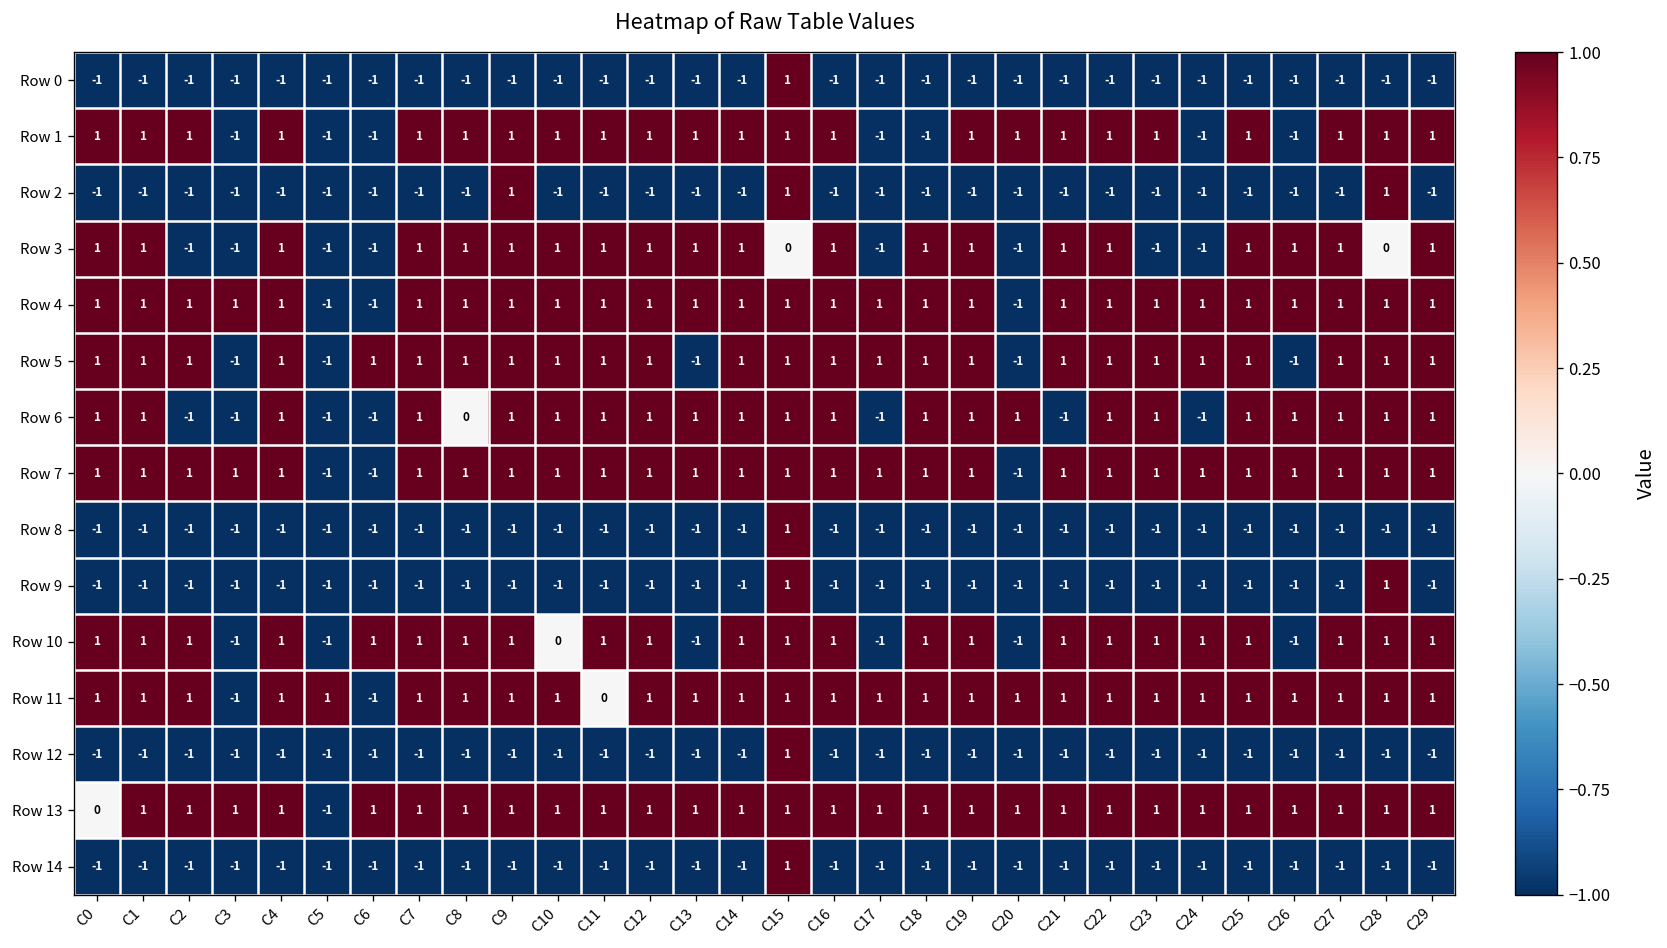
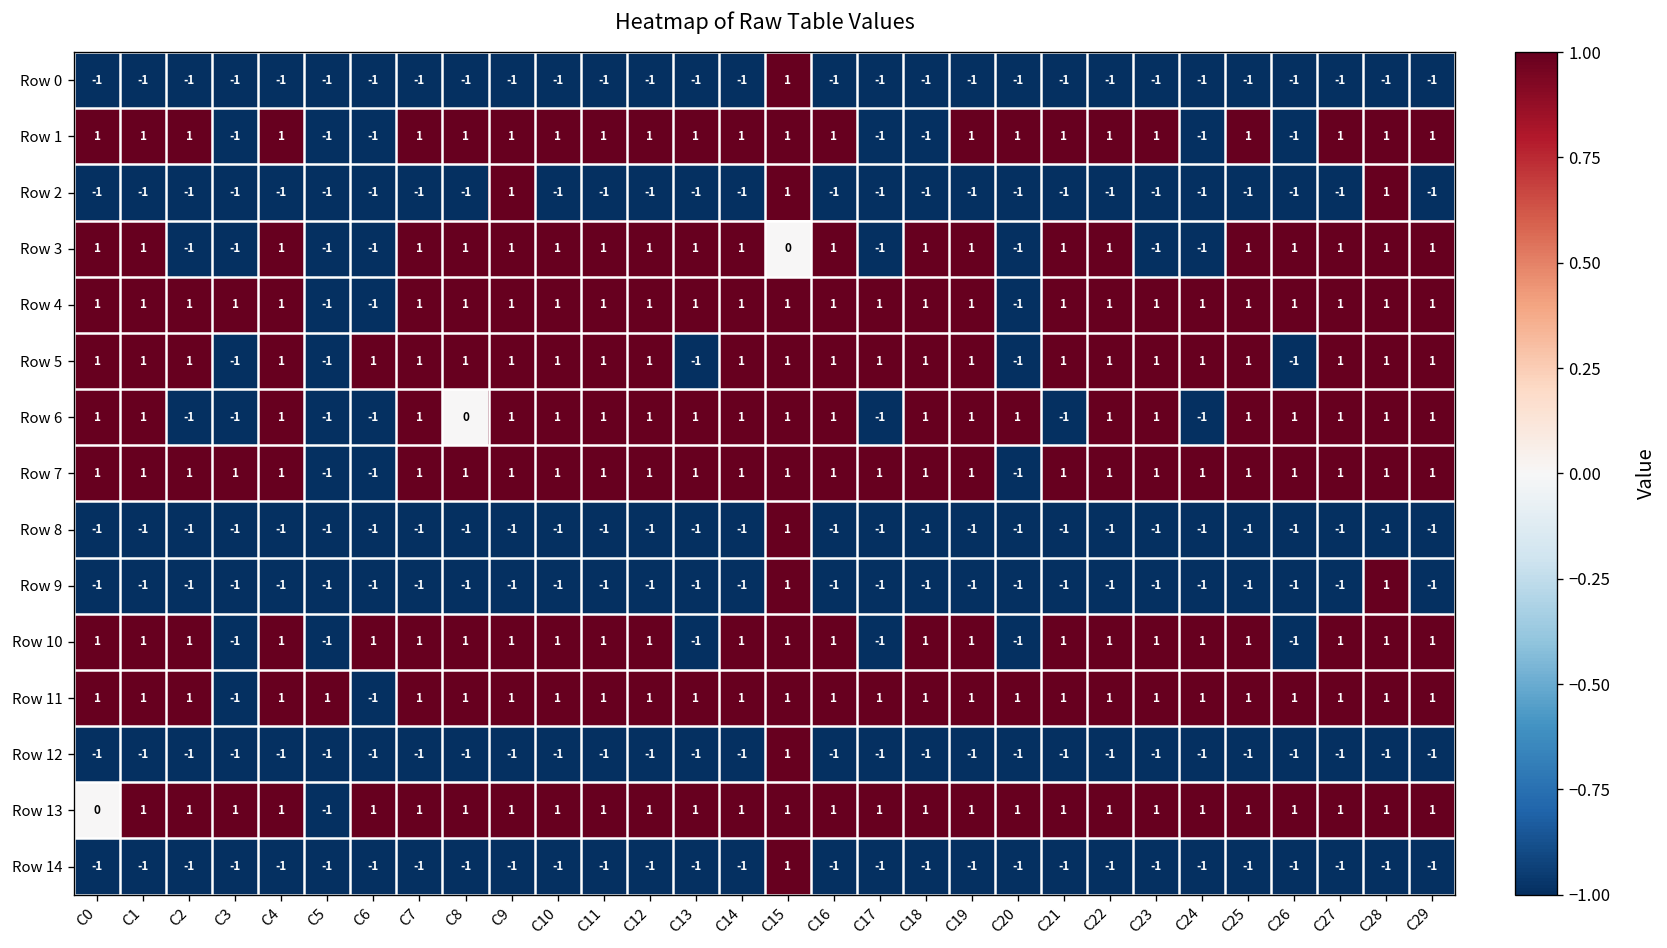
Row 3, C28: 0 -> 1
Row 10, C10: 0 -> 1
Row 11, C11: 0 -> 1
